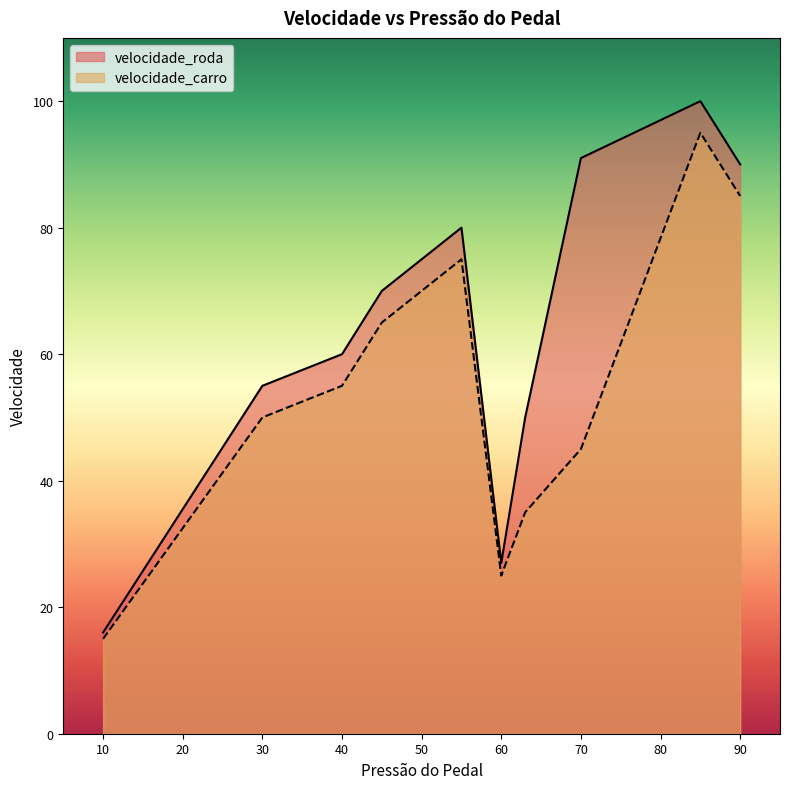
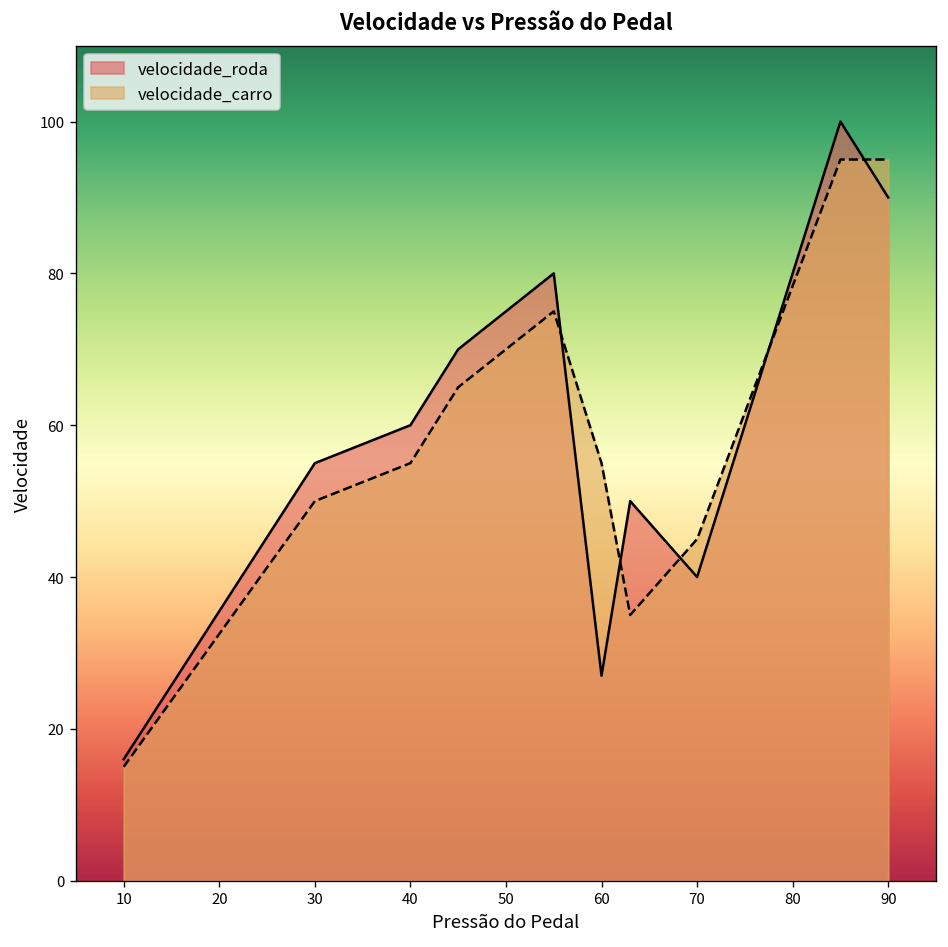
velocidade_carro, 60: 25 -> 55
velocidade_roda, 70: 91 -> 40
velocidade_carro, 90: 85 -> 95
